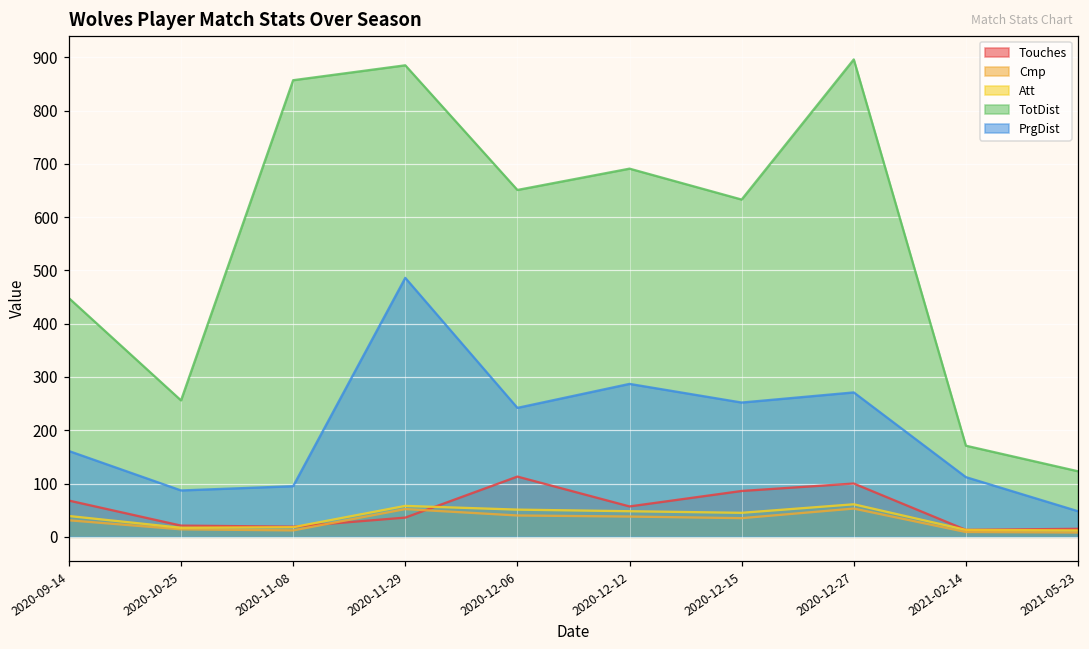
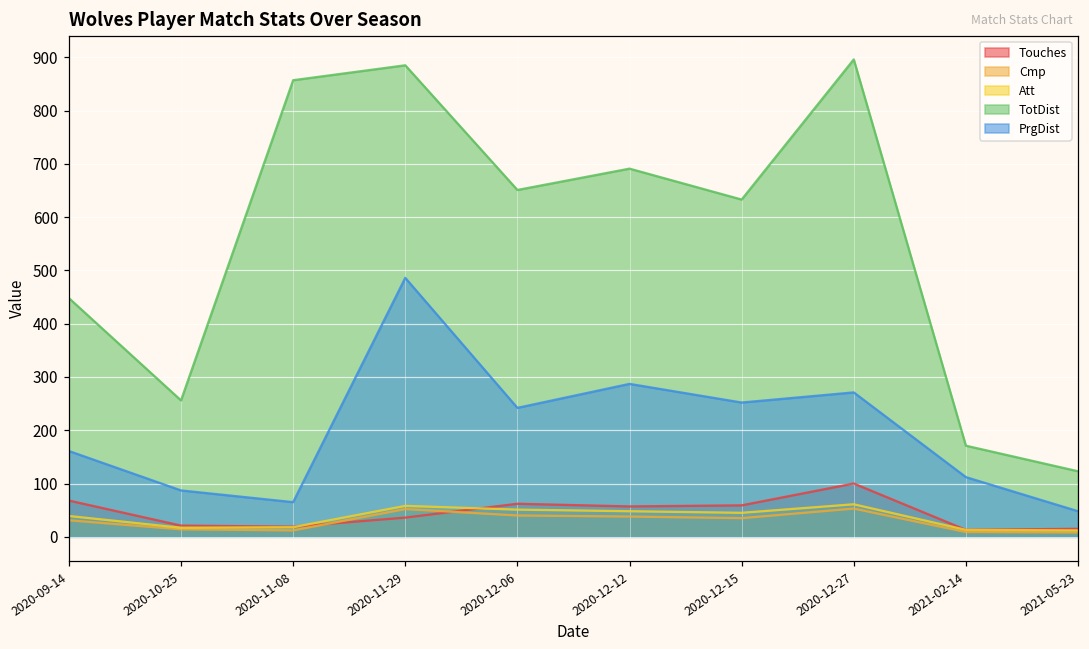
PrgDist, 2020-11-08: 100 -> 70
Touches, 2020-12-06: 110 -> 60
Touches, 2020-12-15: 90 -> 60
